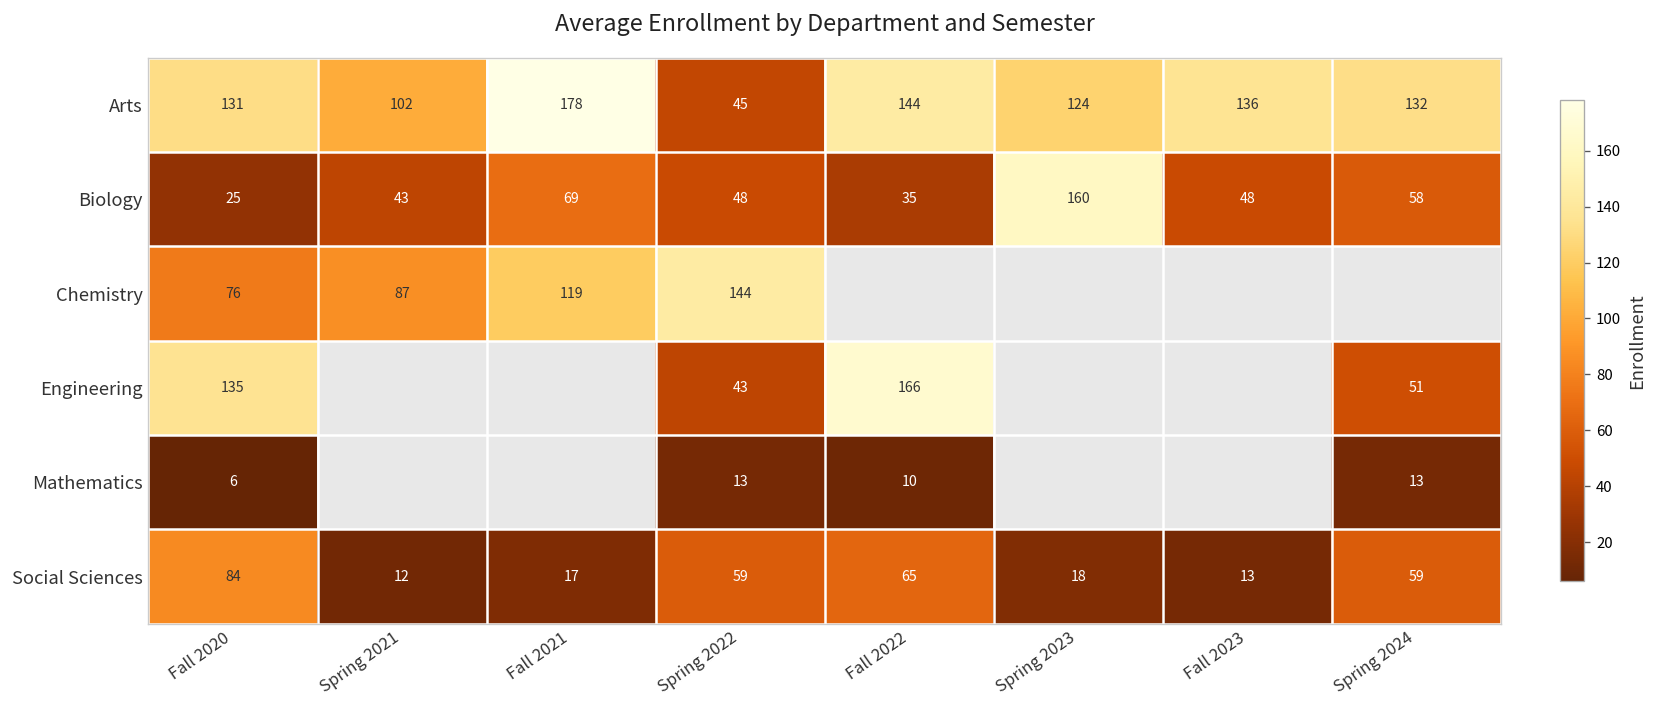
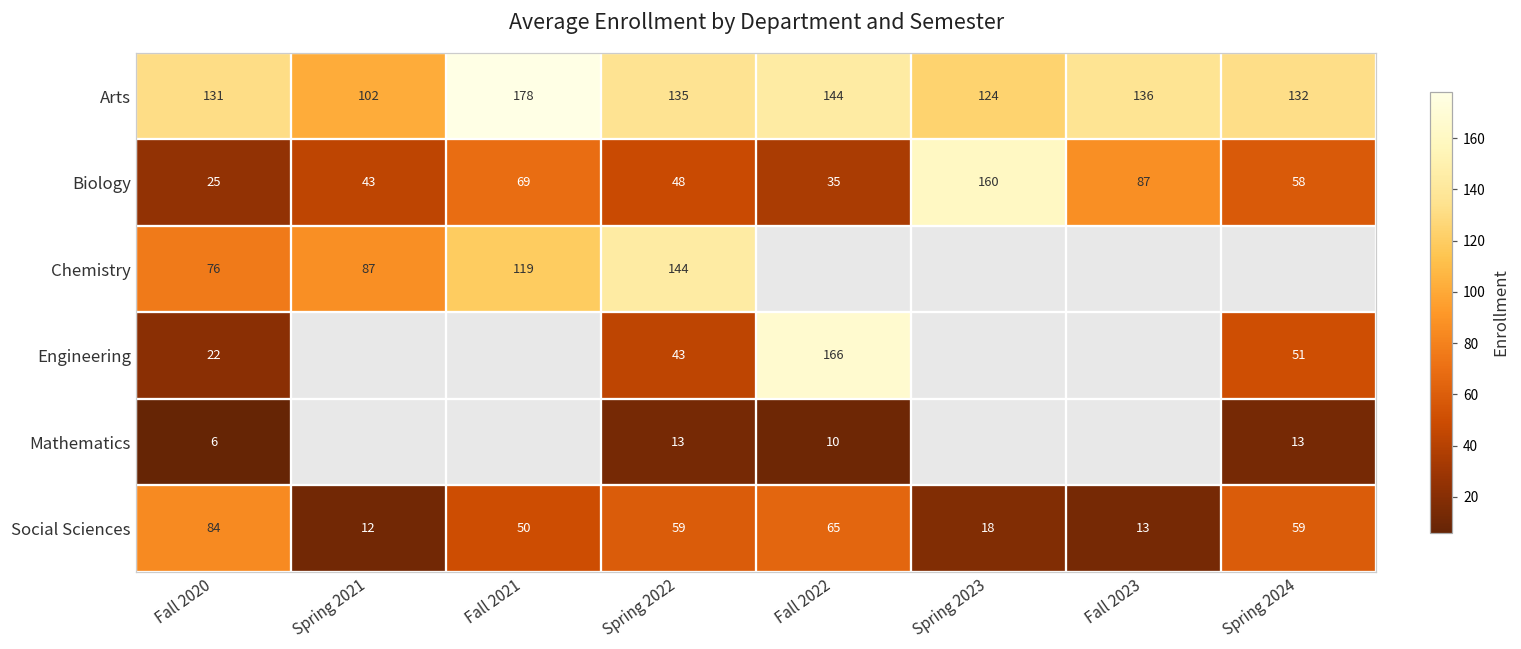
Arts, Spring 2022: 45 -> 135
Biology, Fall 2023: 48 -> 87
Engineering, Fall 2020: 135 -> 22
Social Sciences, Fall 2021: 17 -> 50
